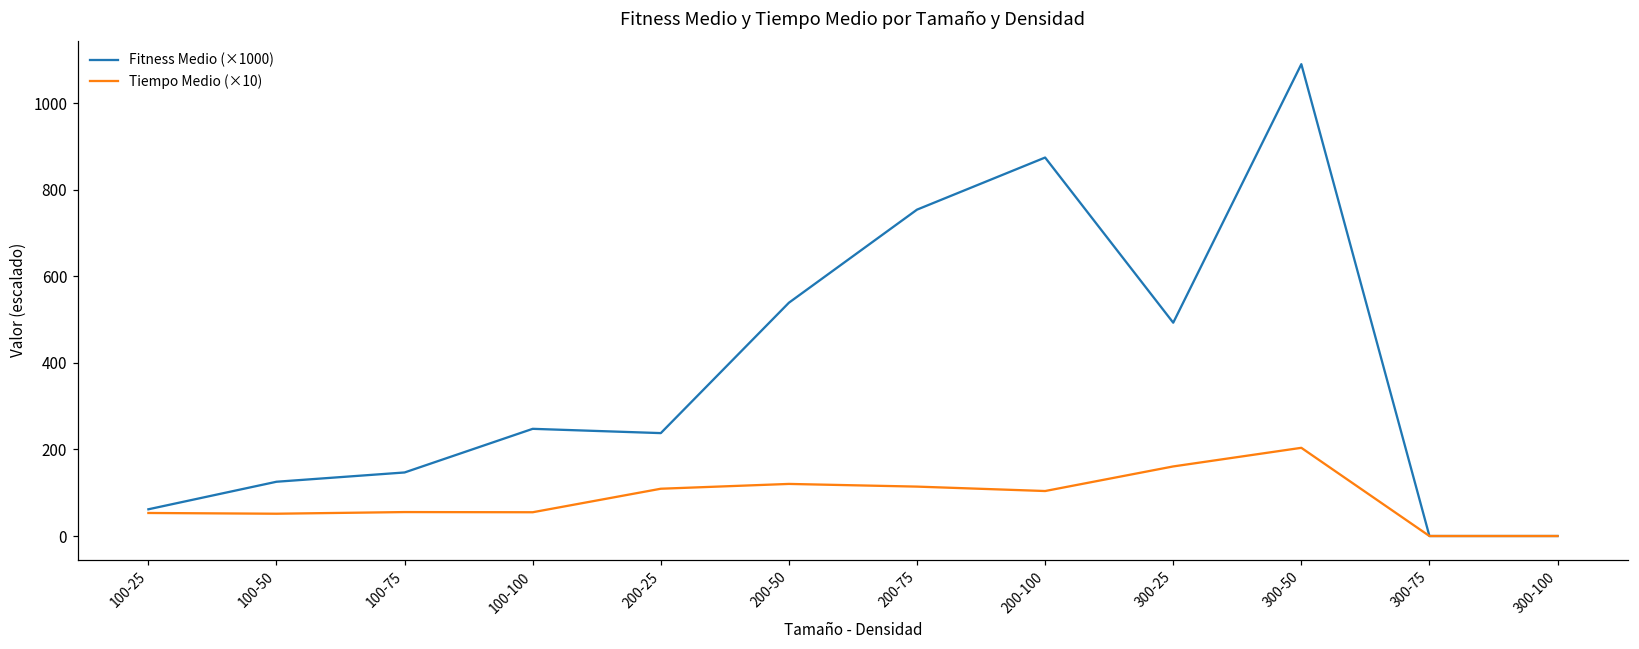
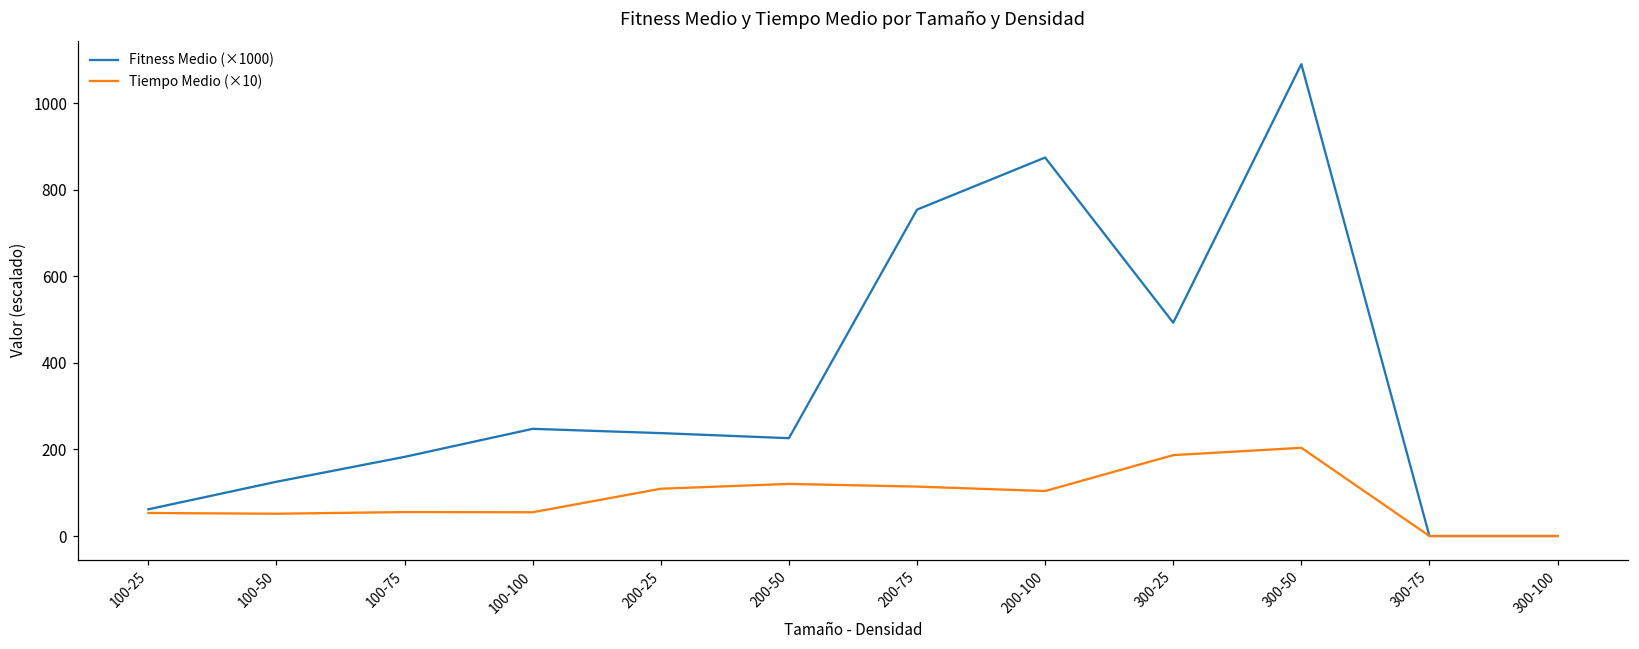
Fitness Medio (×1000), 100-75: 150 -> 180
Fitness Medio (×1000), 200-50: 540 -> 230
Tiempo Medio (×10), 300-25: 160 -> 190
